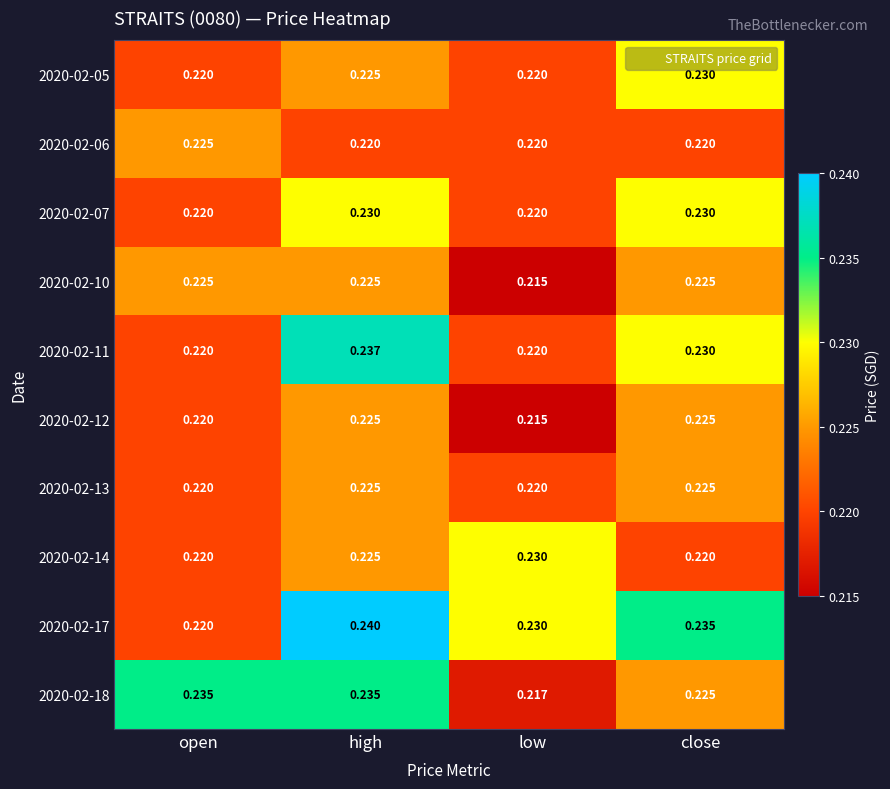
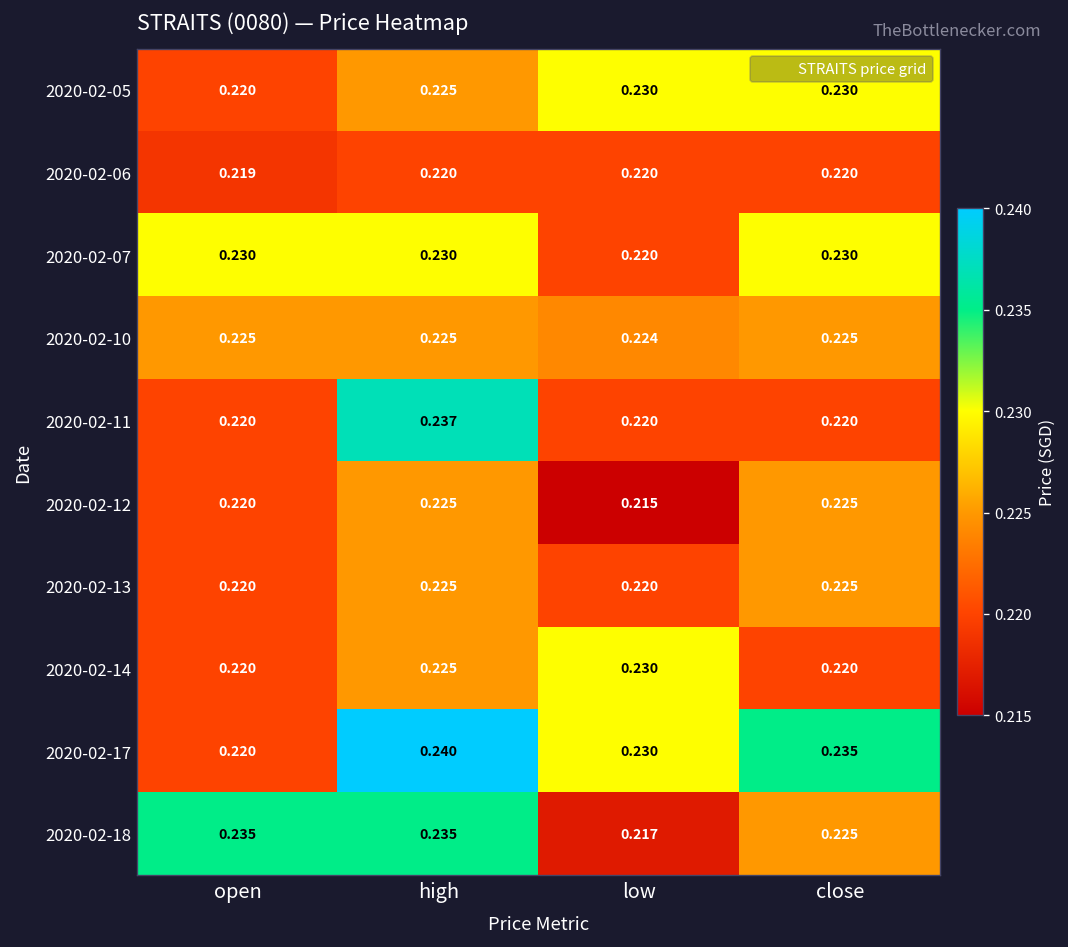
2020-02-05, low: 0.220 -> 0.230
2020-02-06, open: 0.225 -> 0.219
2020-02-07, open: 0.220 -> 0.230
2020-02-10, low: 0.215 -> 0.224
2020-02-11, close: 0.230 -> 0.220
